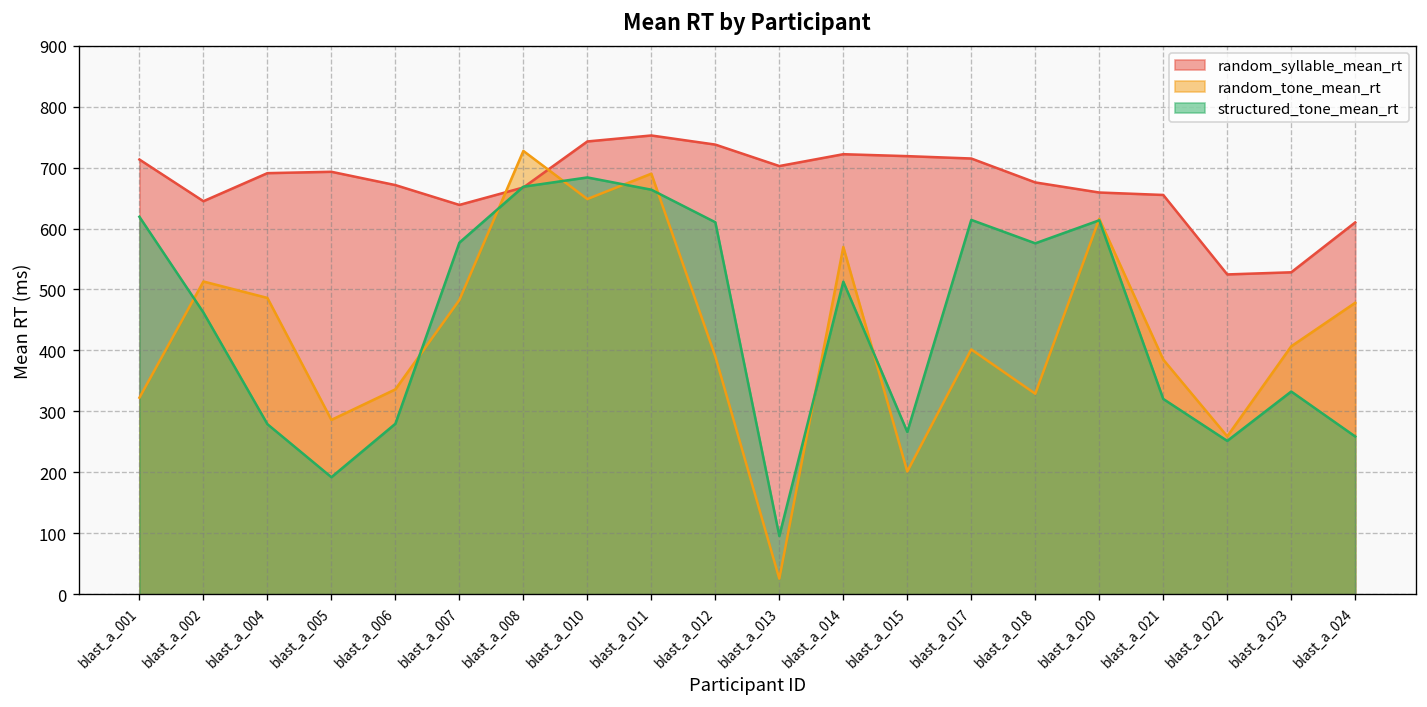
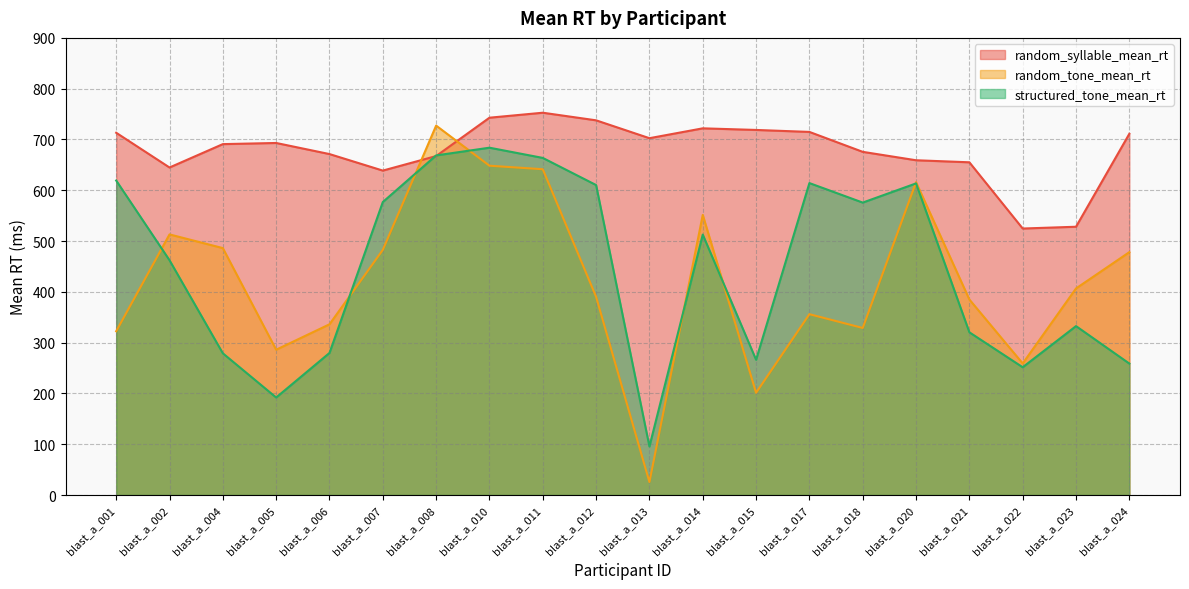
random_tone_mean_rt, blast_a_011: 690 -> 640
random_tone_mean_rt, blast_a_014: 570 -> 550
random_tone_mean_rt, blast_a_017: 400 -> 360
random_syllable_mean_rt, blast_a_024: 610 -> 710
